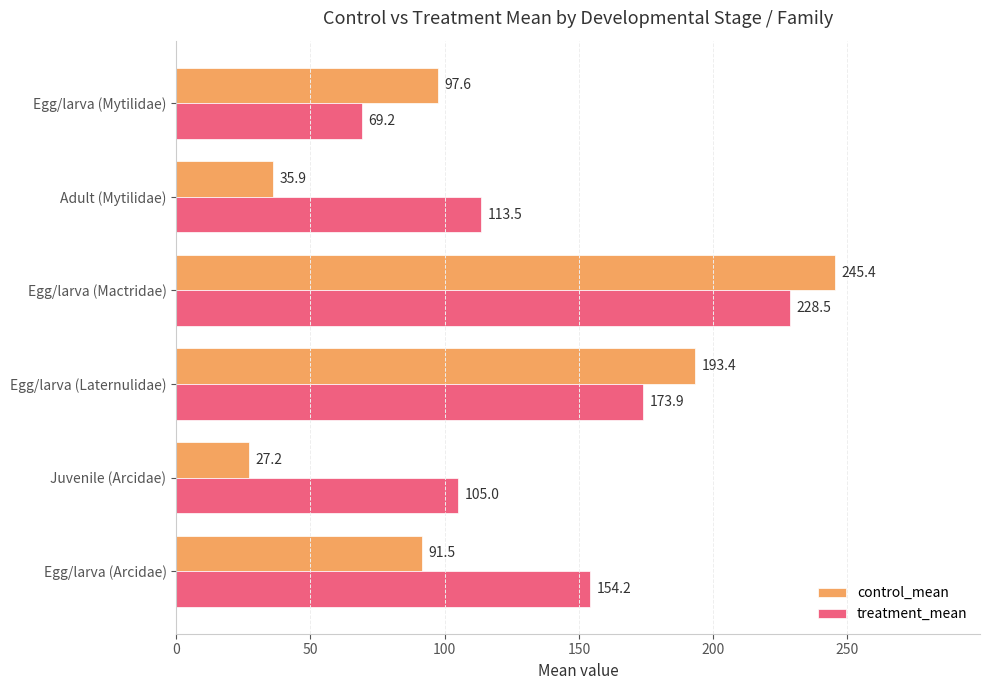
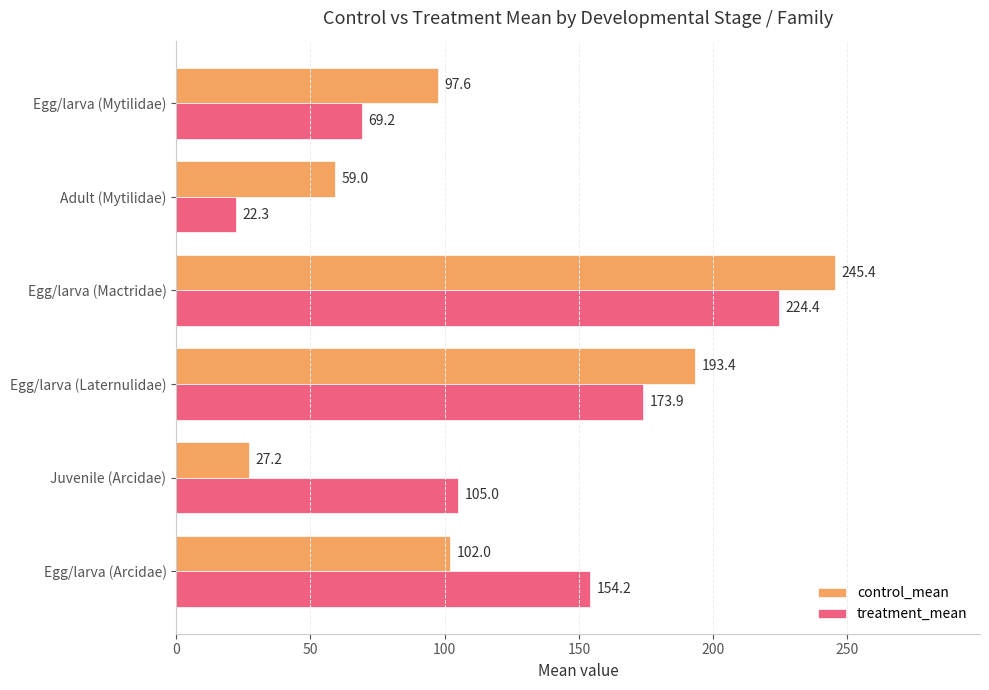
control_mean, Adult (Mytilidae): 35.9 -> 59.0
treatment_mean, Adult (Mytilidae): 113.5 -> 22.3
treatment_mean, Egg/larva (Mactridae): 228.5 -> 224.4
control_mean, Egg/larva (Arcidae): 91.5 -> 102.0
